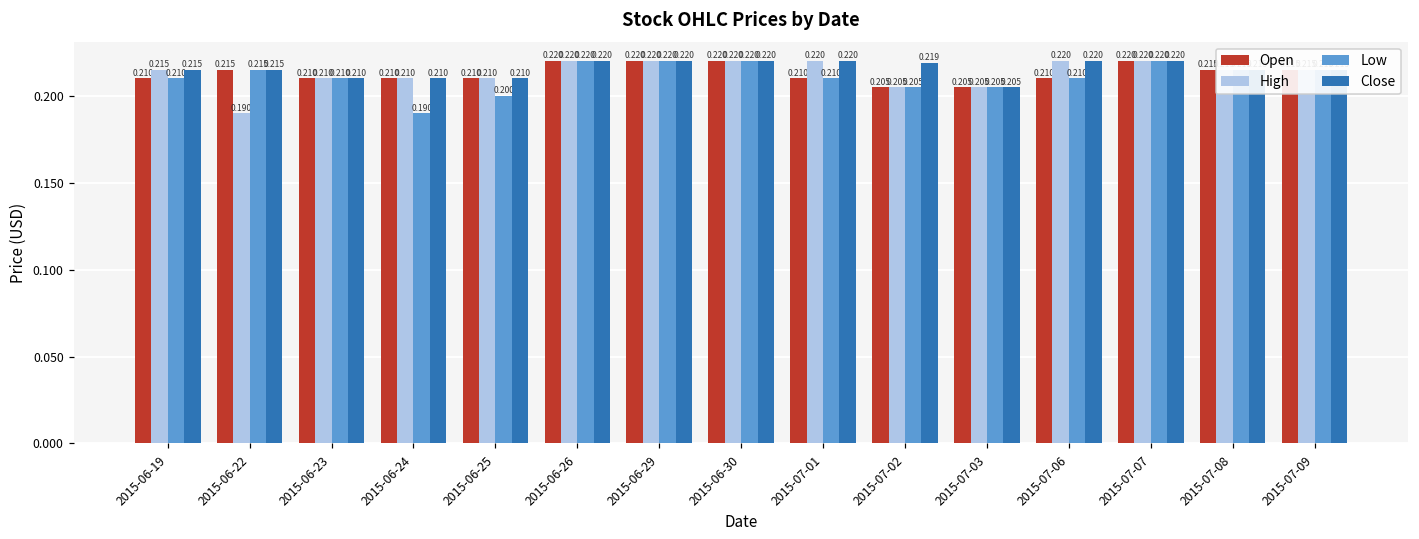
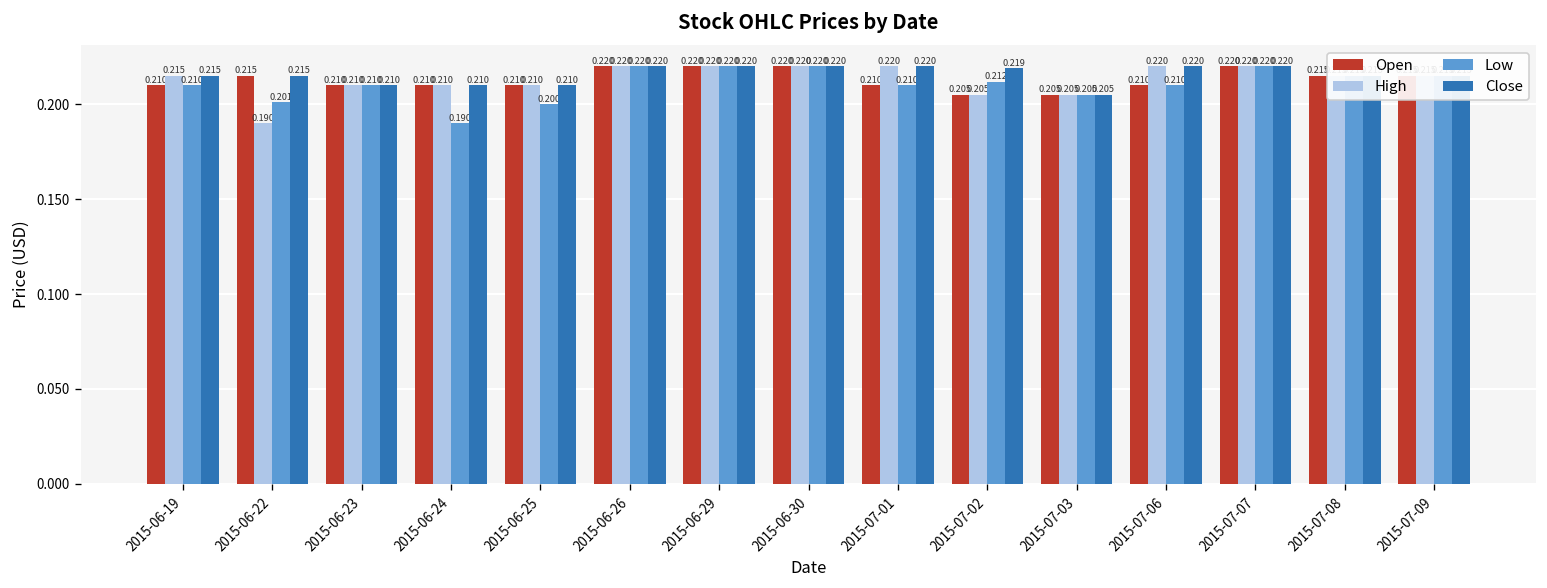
Low, 2015-06-22: 0.215 -> 0.201
Low, 2015-07-02: 0.205 -> 0.212
